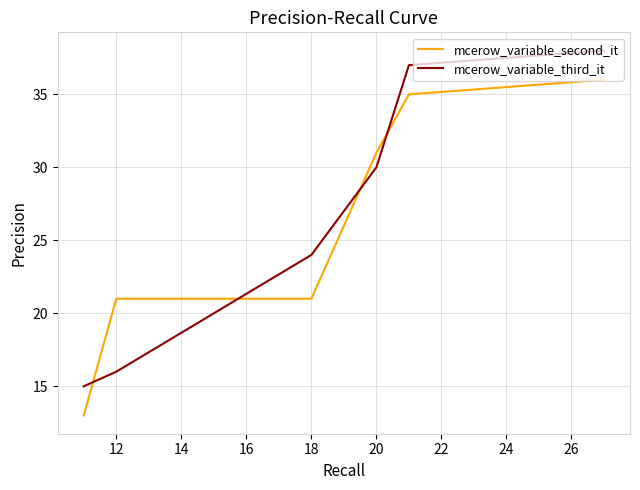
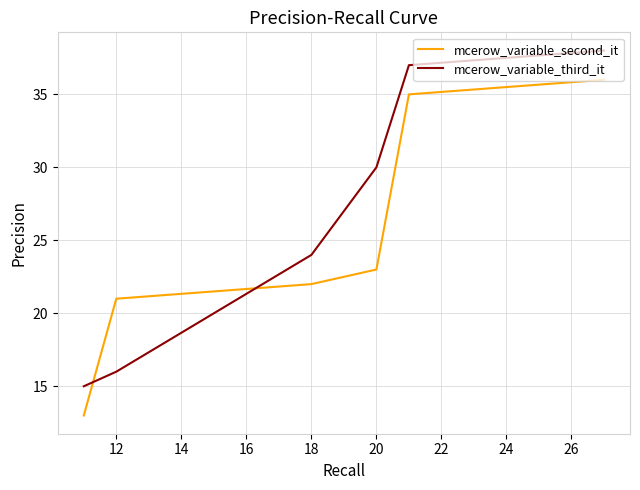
mcerow_variable_second_it, 18: 21 -> 22
mcerow_variable_second_it, 20: 31 -> 23
